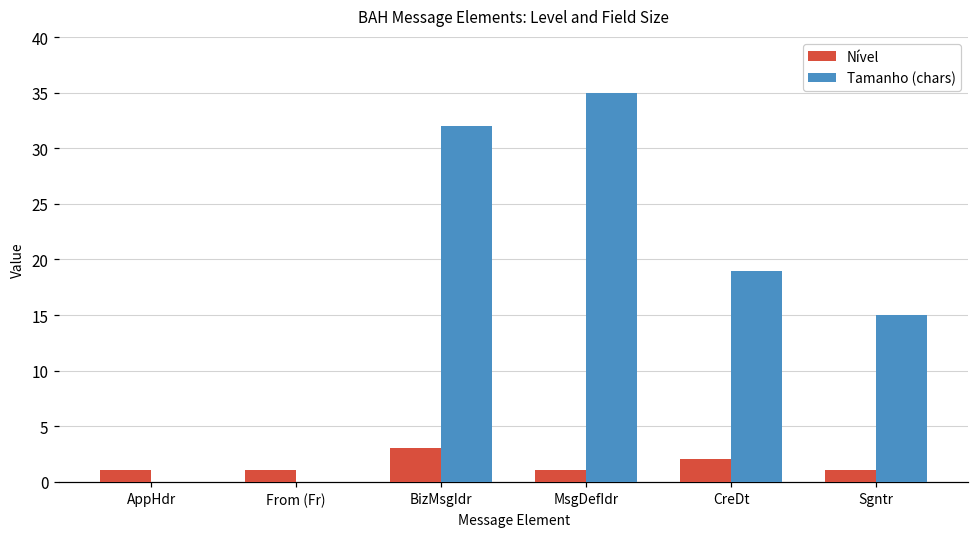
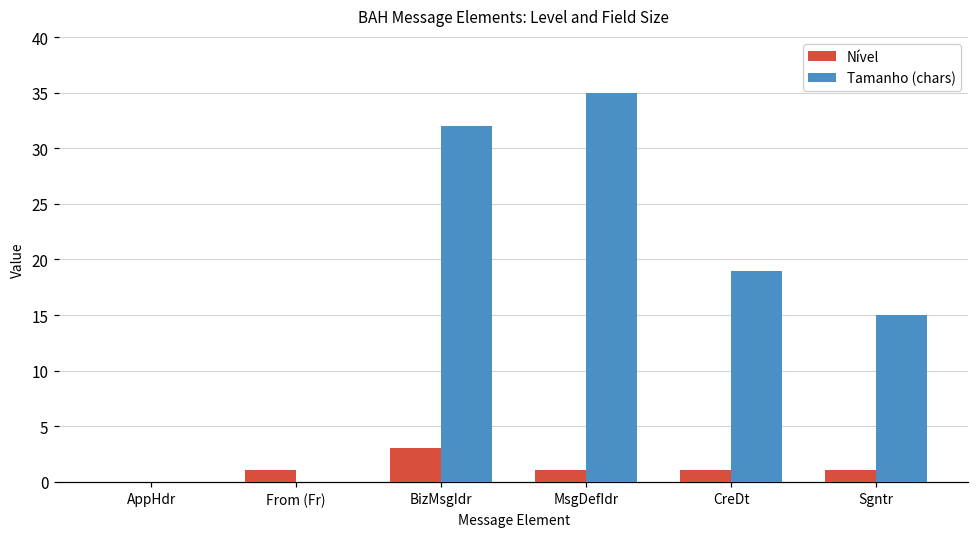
Nível, AppHdr: 1 -> 0
Nível, CreDt: 2 -> 1
